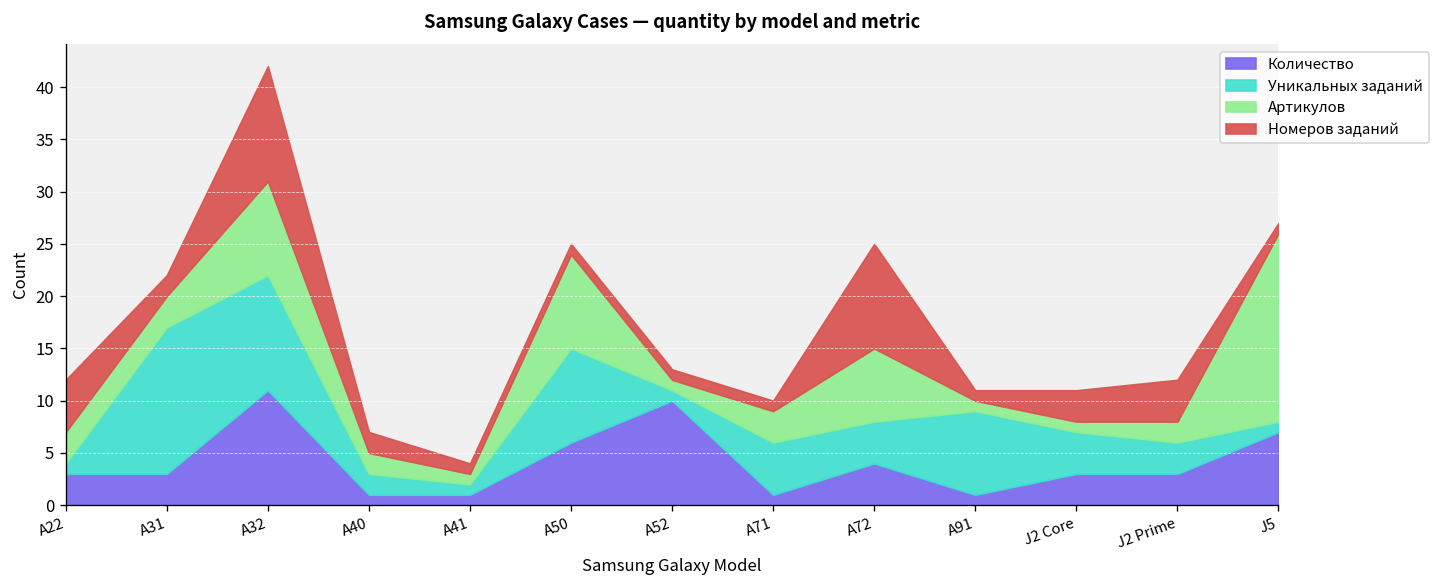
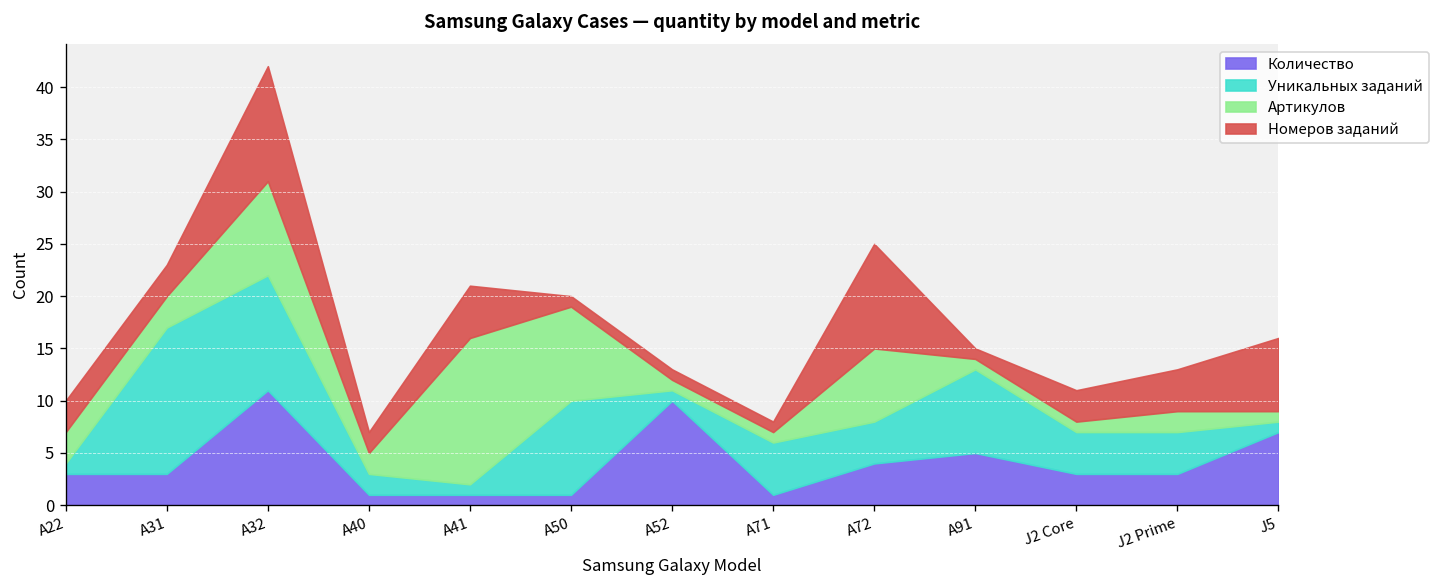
Номеров заданий, A22: 5 -> 3
Номеров заданий, A31: 2 -> 3
Артикулов, A41: 1 -> 14
Номеров заданий, A41: 1 -> 5
Количество, A50: 6 -> 1
Артикулов, A71: 3 -> 1
Количество, A91: 1 -> 5
Уникальных заданий, J2 Prime: 3 -> 4
Артикулов, J5: 18 -> 1
Номеров заданий, J5: 1 -> 7
